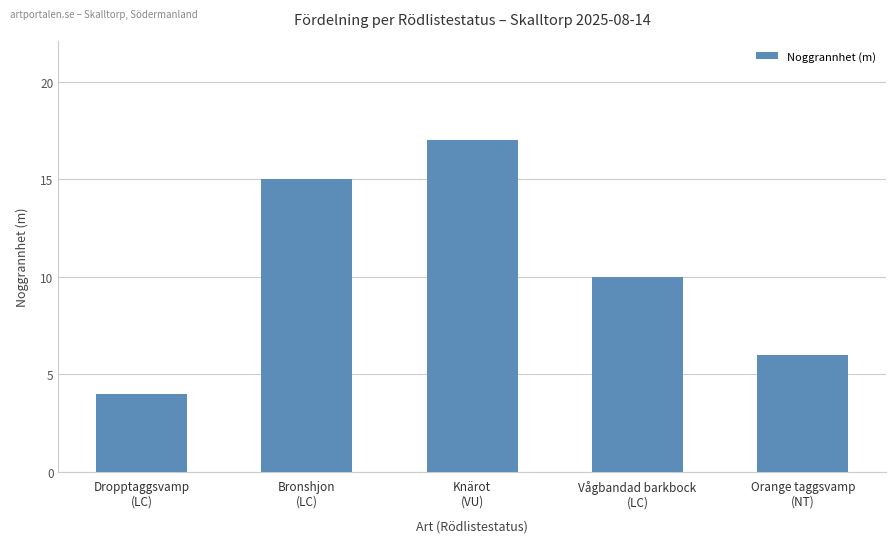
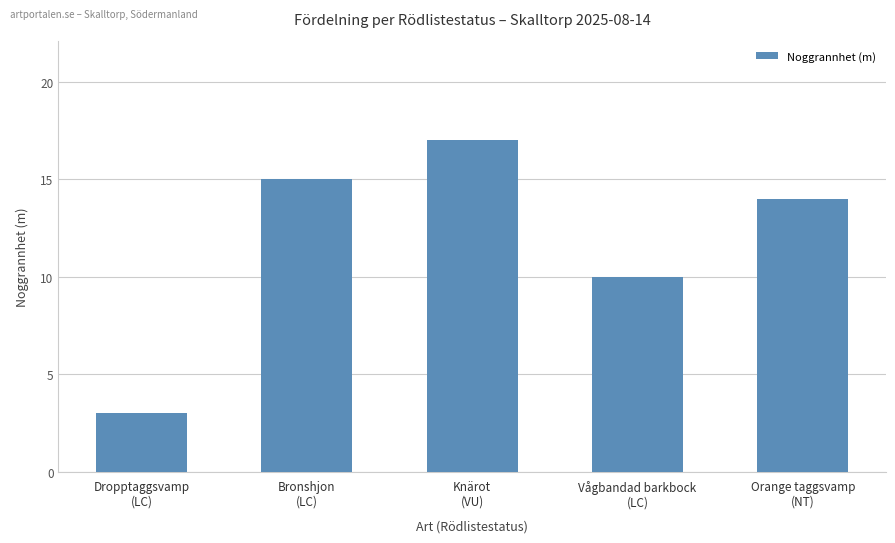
Dropptaggsvamp (LC): 4 -> 3
Orange taggsvamp (NT): 6 -> 14
